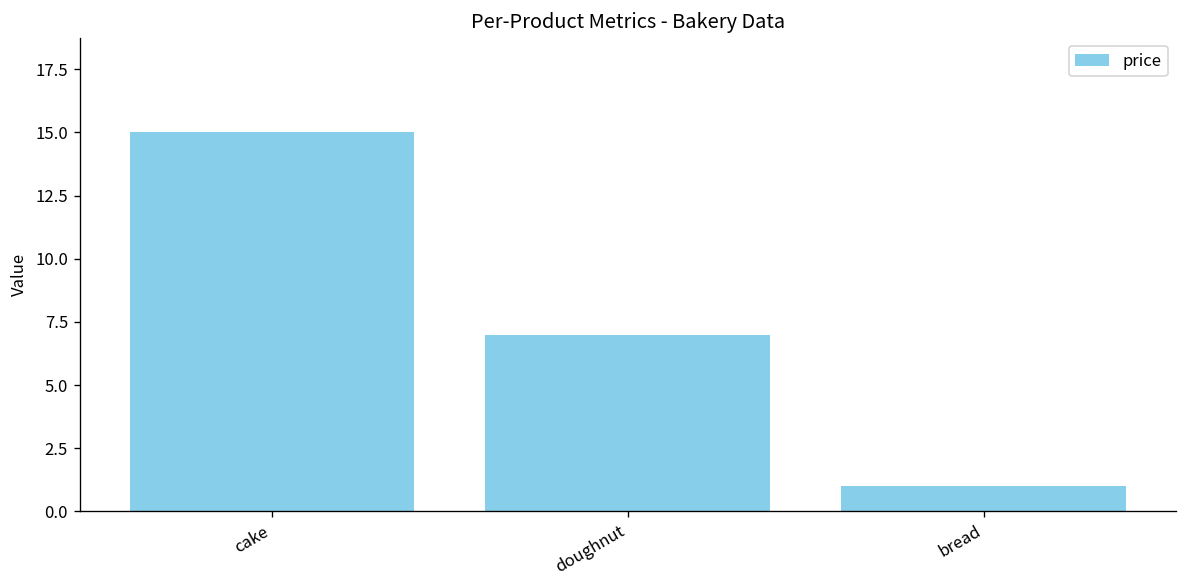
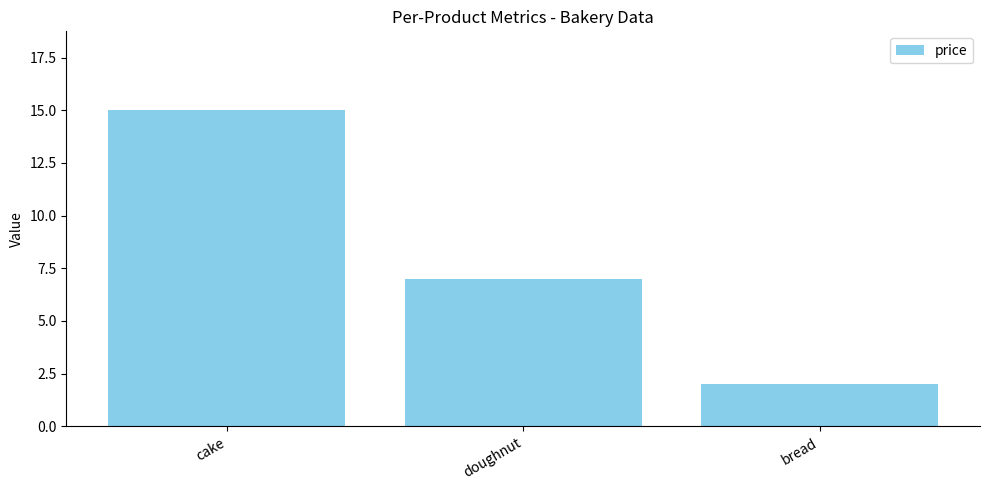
bread: 1 -> 2
